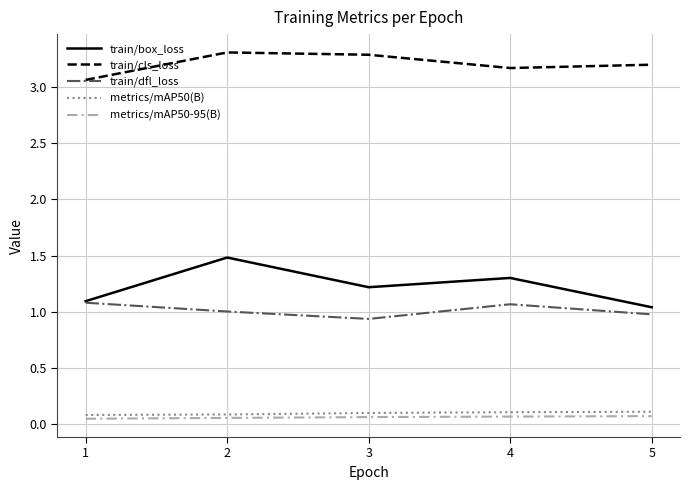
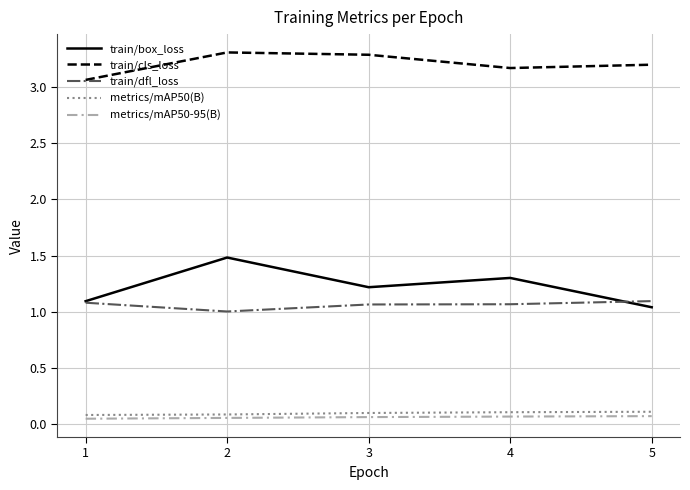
train/dfl_loss, 3: 0.94 -> 1.07
train/dfl_loss, 5: 0.98 -> 1.10
